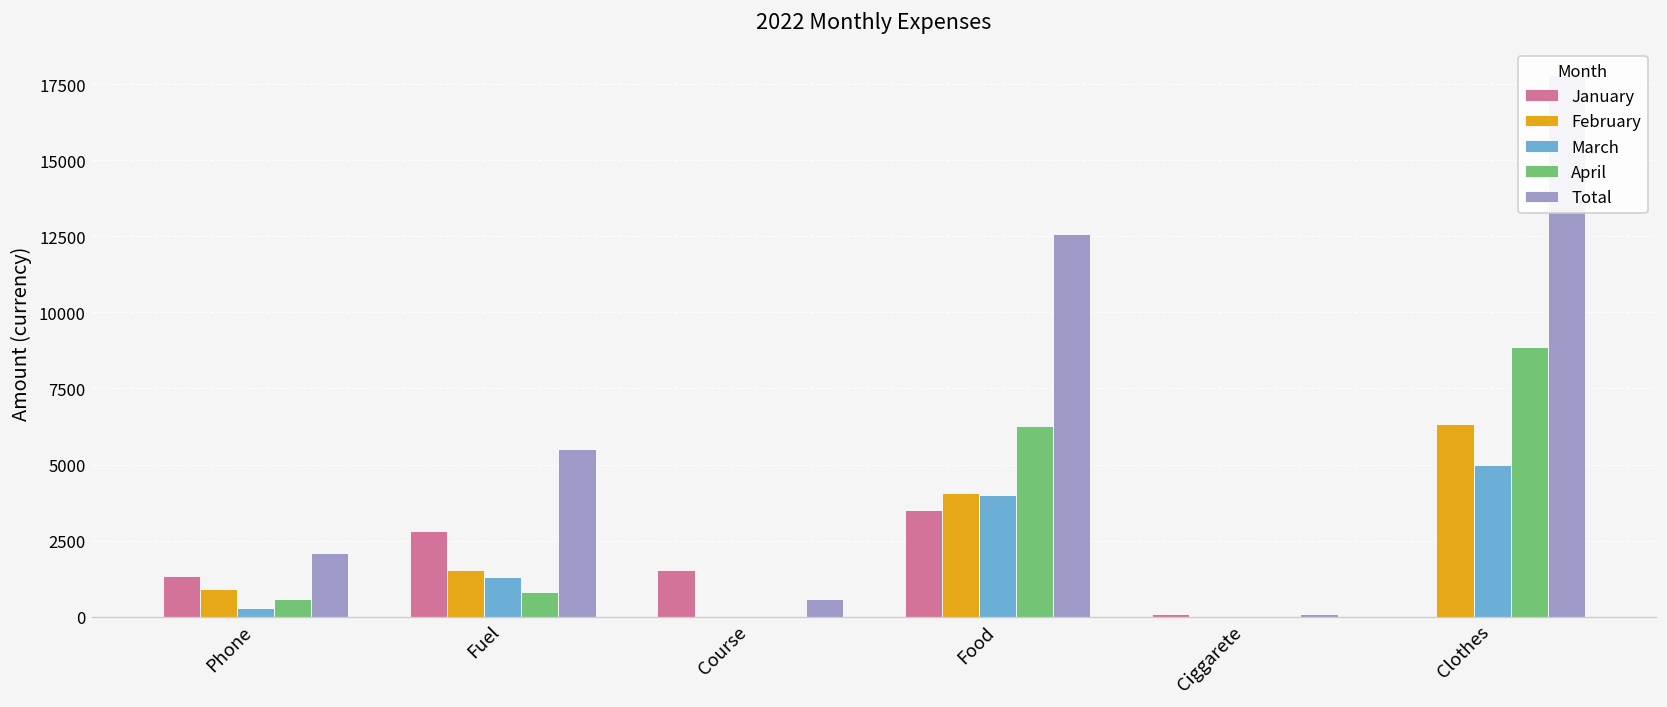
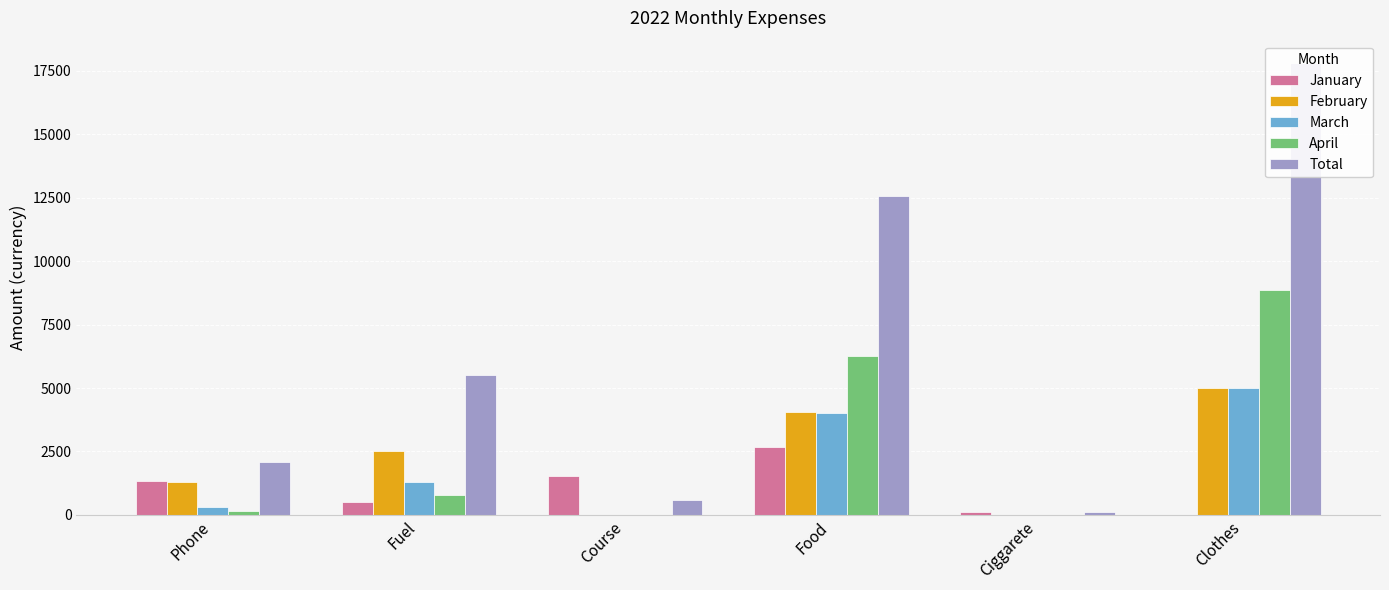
February, Phone: 900 -> 1300
April, Phone: 600 -> 200
January, Fuel: 2800 -> 500
February, Fuel: 1500 -> 2500
January, Food: 3500 -> 2700
February, Clothes: 6300 -> 5000
